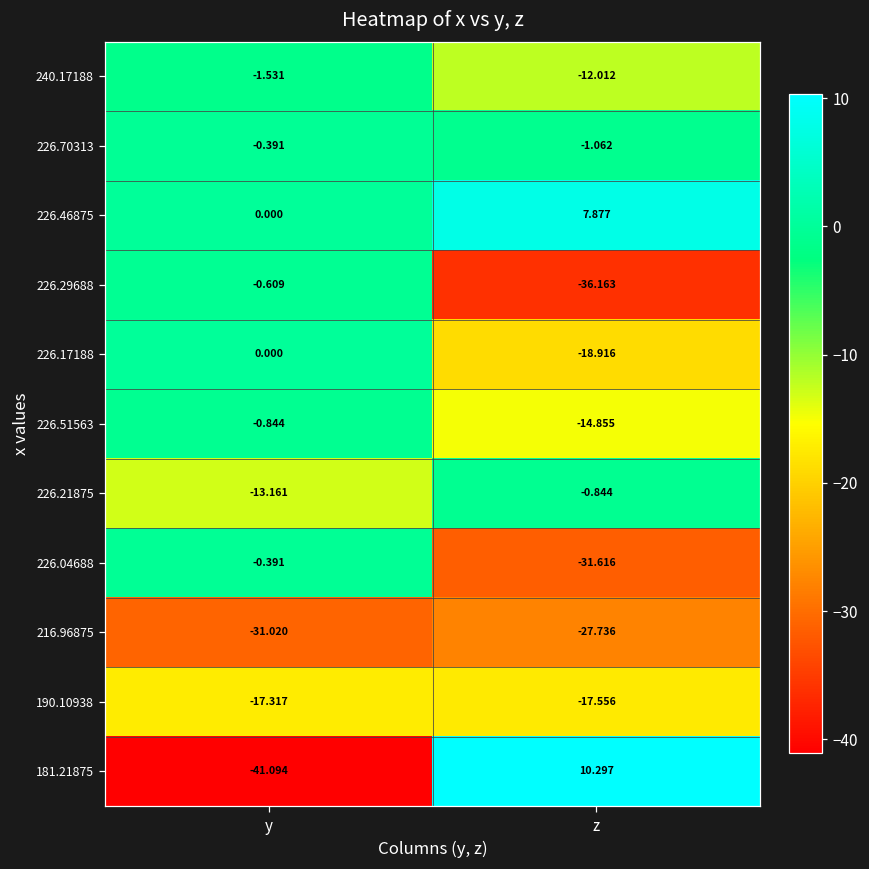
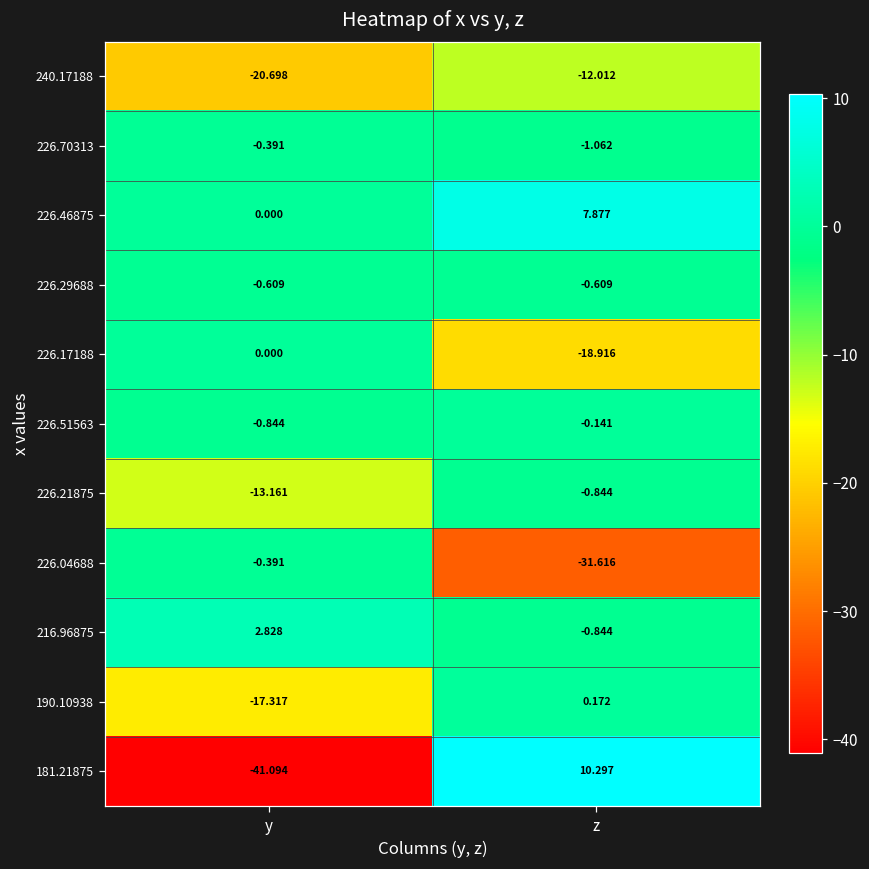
240.17188, y: -1.531 -> -20.698
226.29688, z: -36.163 -> -0.609
226.51563, z: -14.855 -> -0.141
216.96875, y: -31.020 -> 2.828
216.96875, z: -27.736 -> -0.844
190.10938, z: -17.556 -> 0.172
